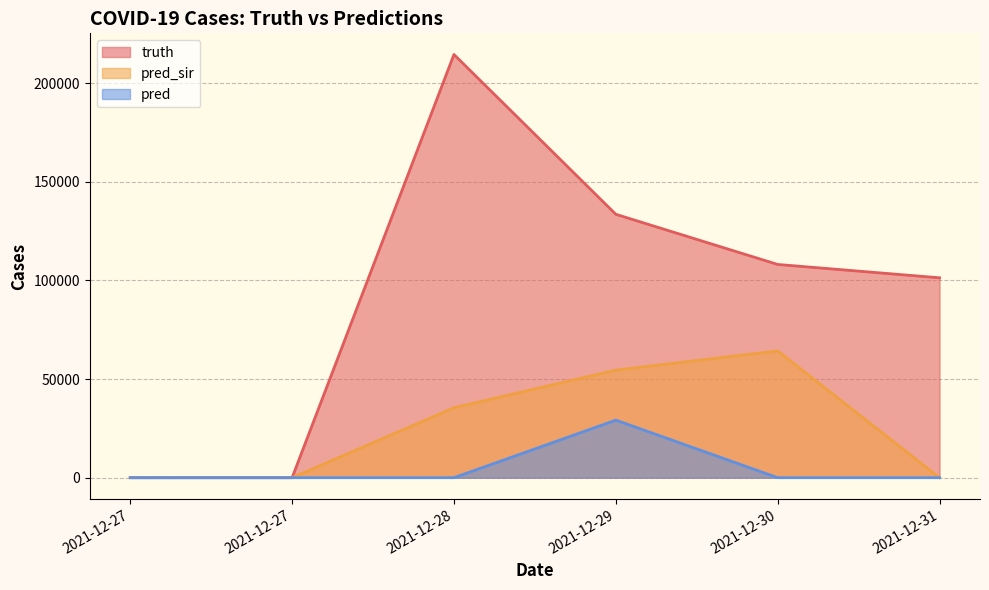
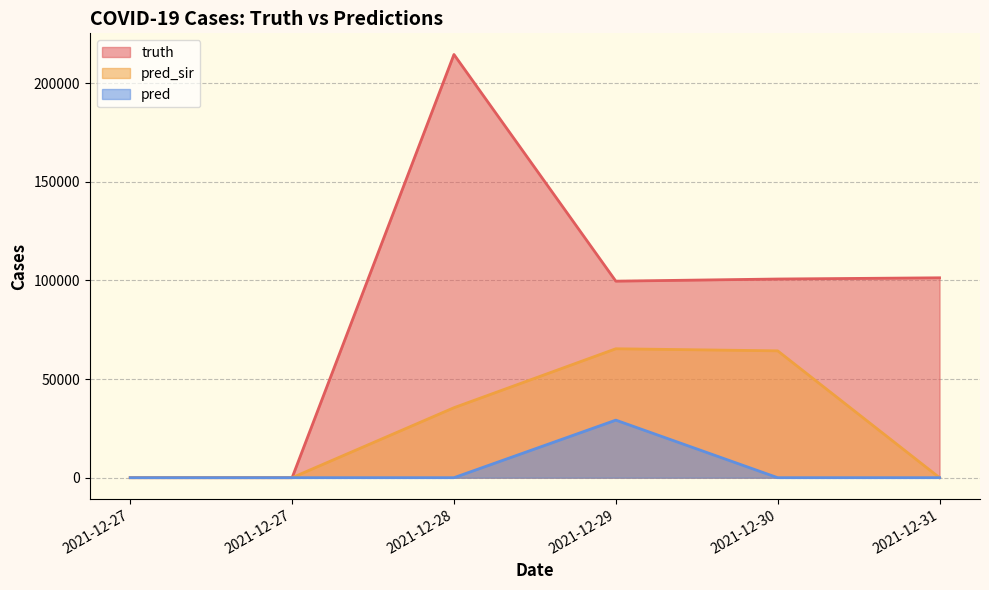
truth, 2021-12-29: 134000 -> 100000
pred_sir, 2021-12-29: 55000 -> 65000
truth, 2021-12-30: 108000 -> 101000
